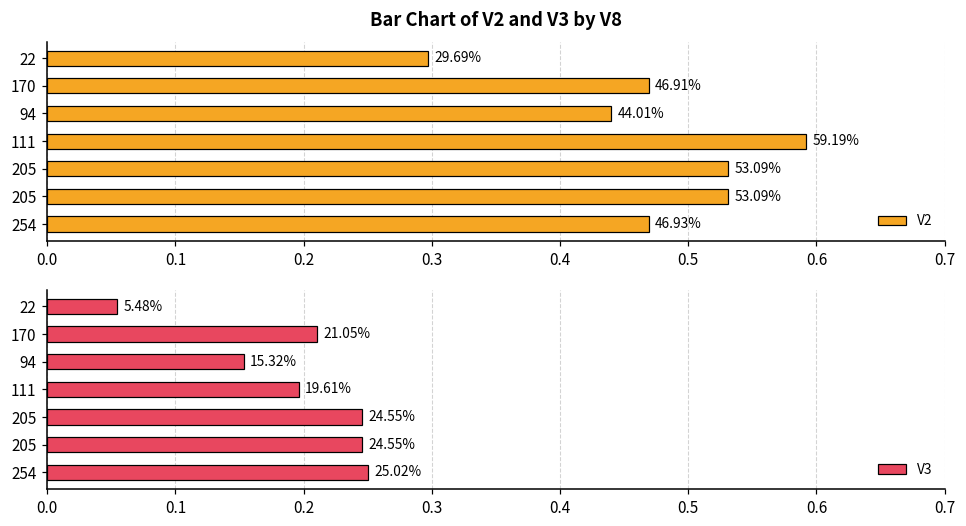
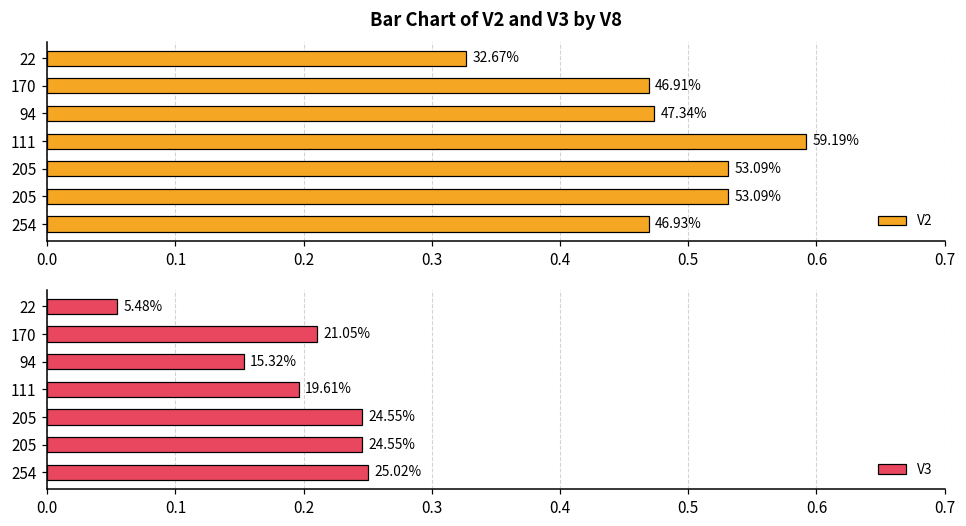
Bar Chart of V2 and V3 by V8, 22: 29.69% -> 32.67%
Bar Chart of V2 and V3 by V8, 94: 44.01% -> 47.34%
